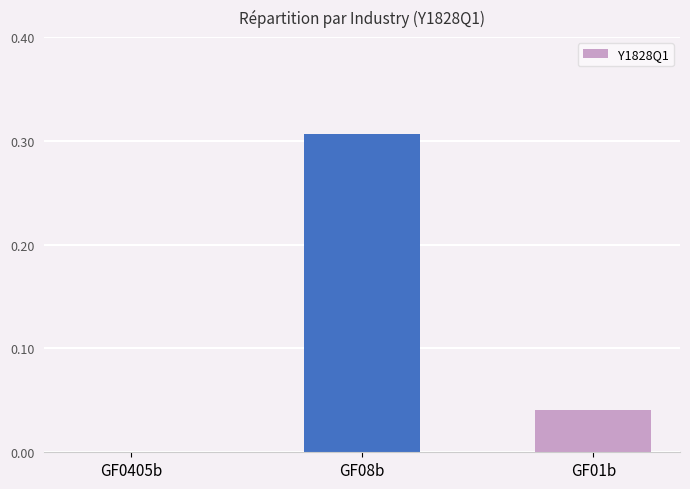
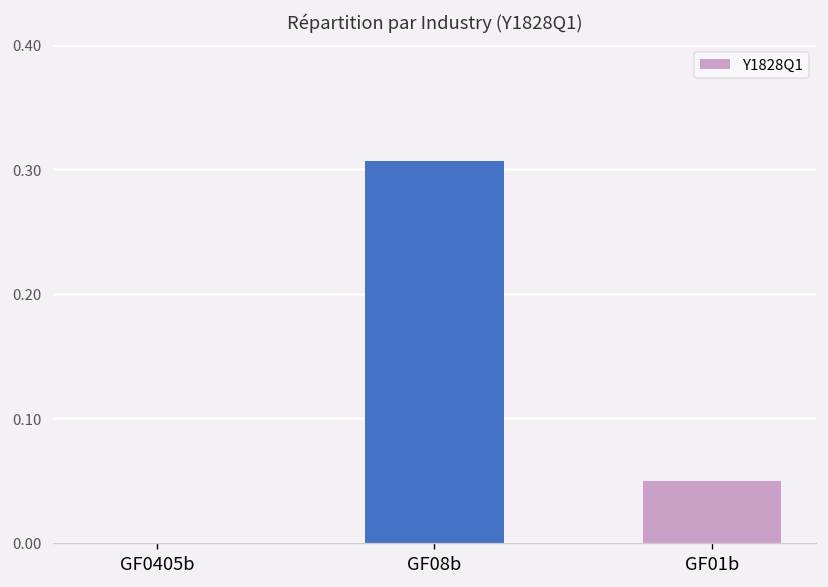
GF01b: 0.040 -> 0.050
